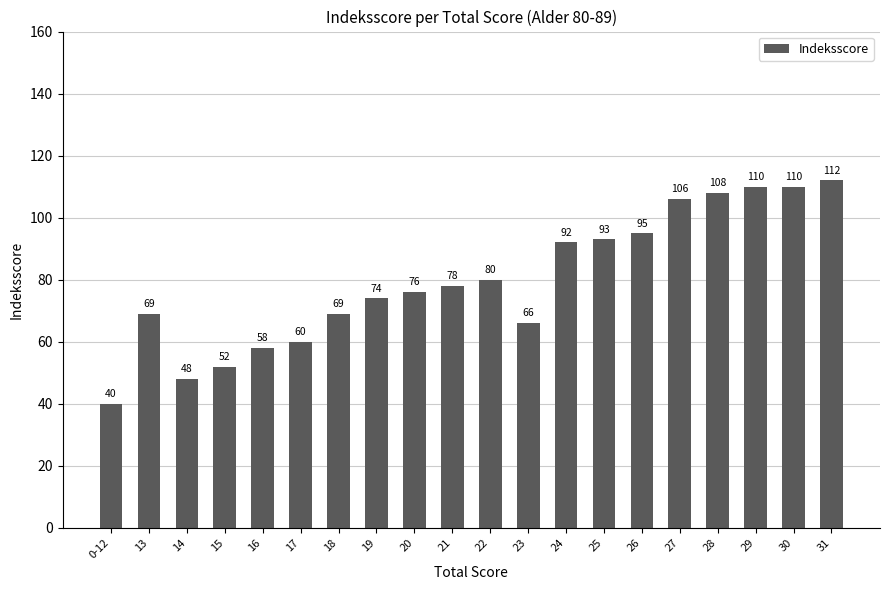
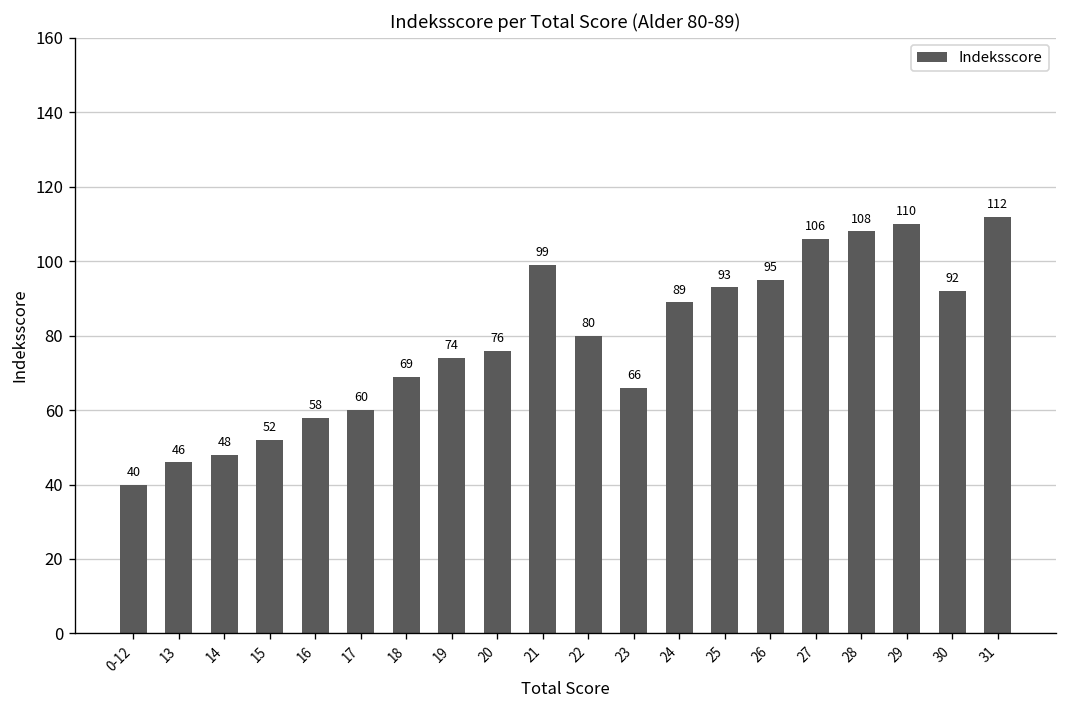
13: 69 -> 46
21: 78 -> 99
24: 92 -> 89
30: 110 -> 92
